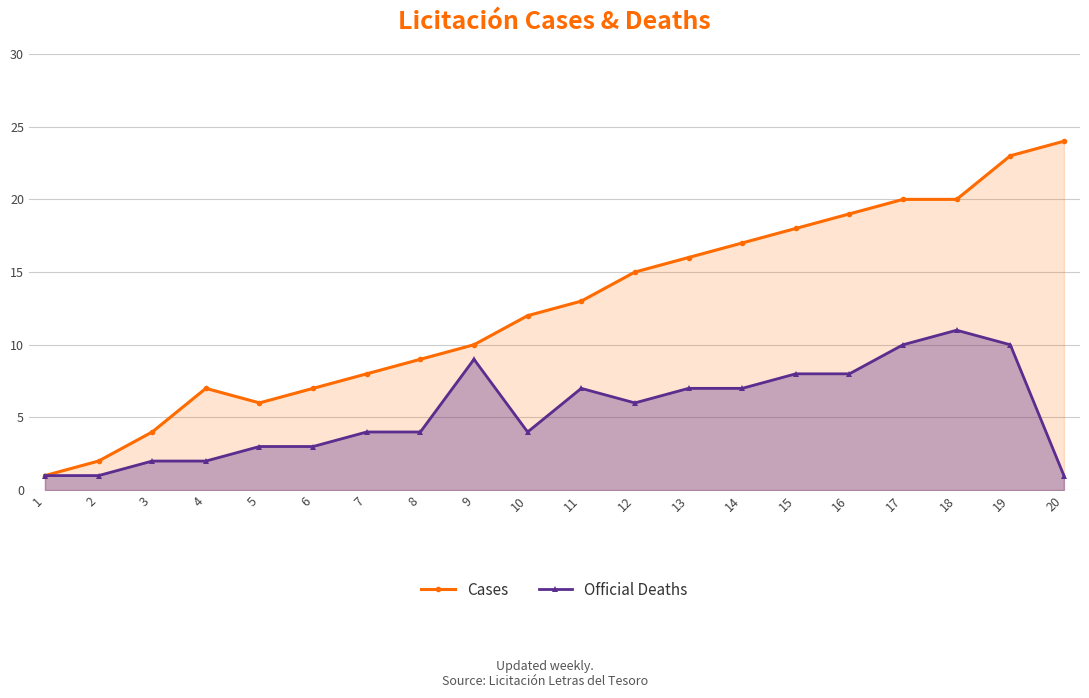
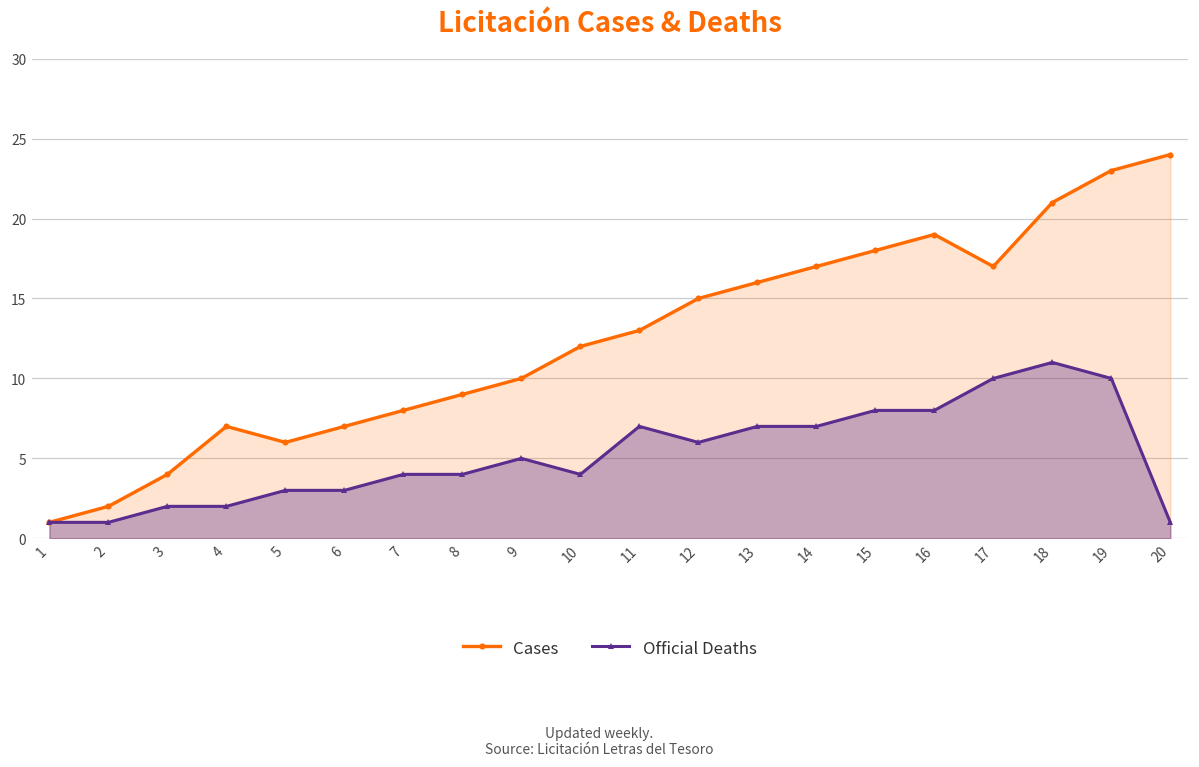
Official Deaths, 9: 9 -> 5
Cases, 17: 20 -> 17
Cases, 18: 20 -> 21
